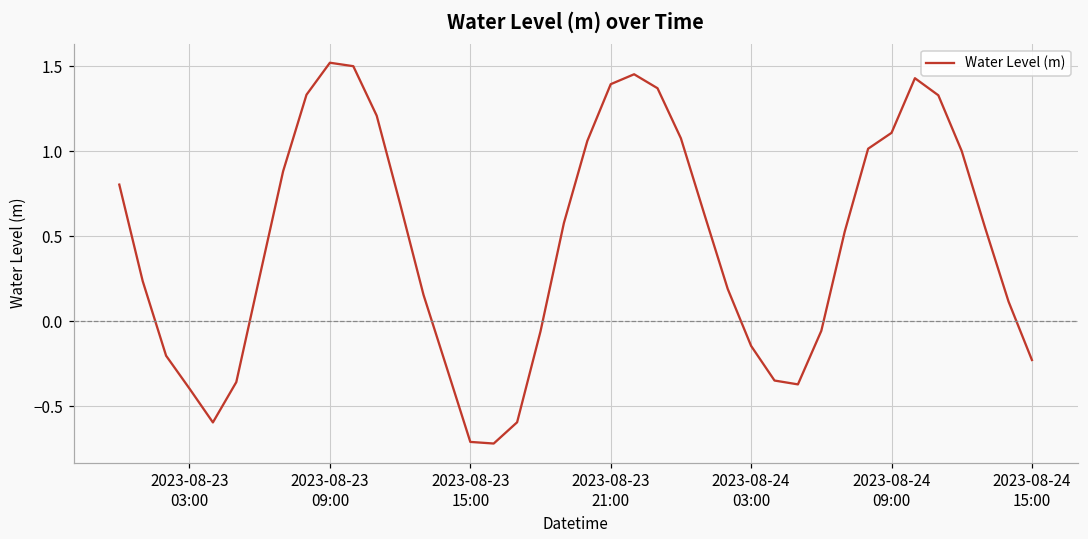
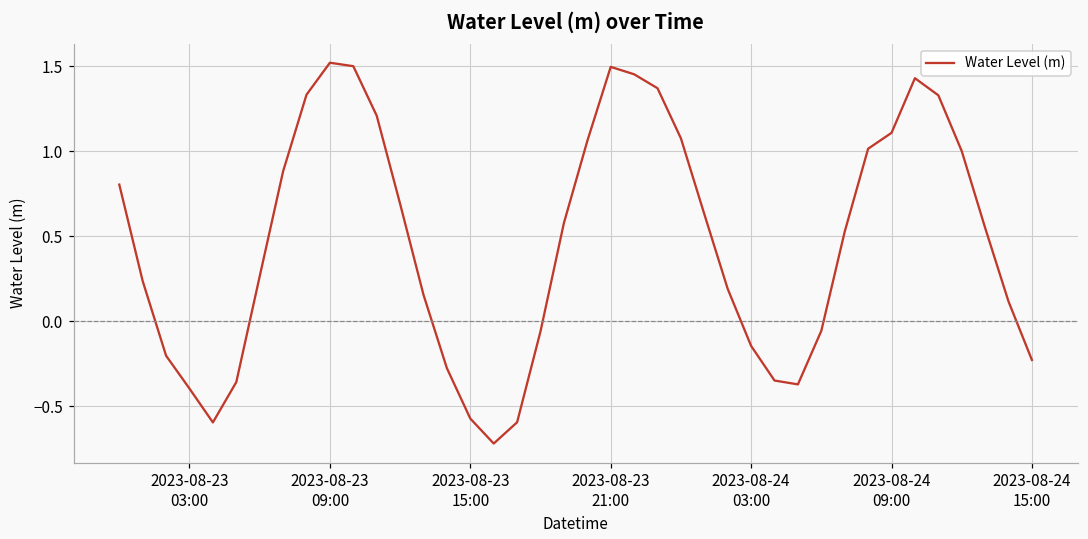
2023-08-23 15:00: -0.71 -> -0.57
2023-08-23 21:00: 1.39 -> 1.50
